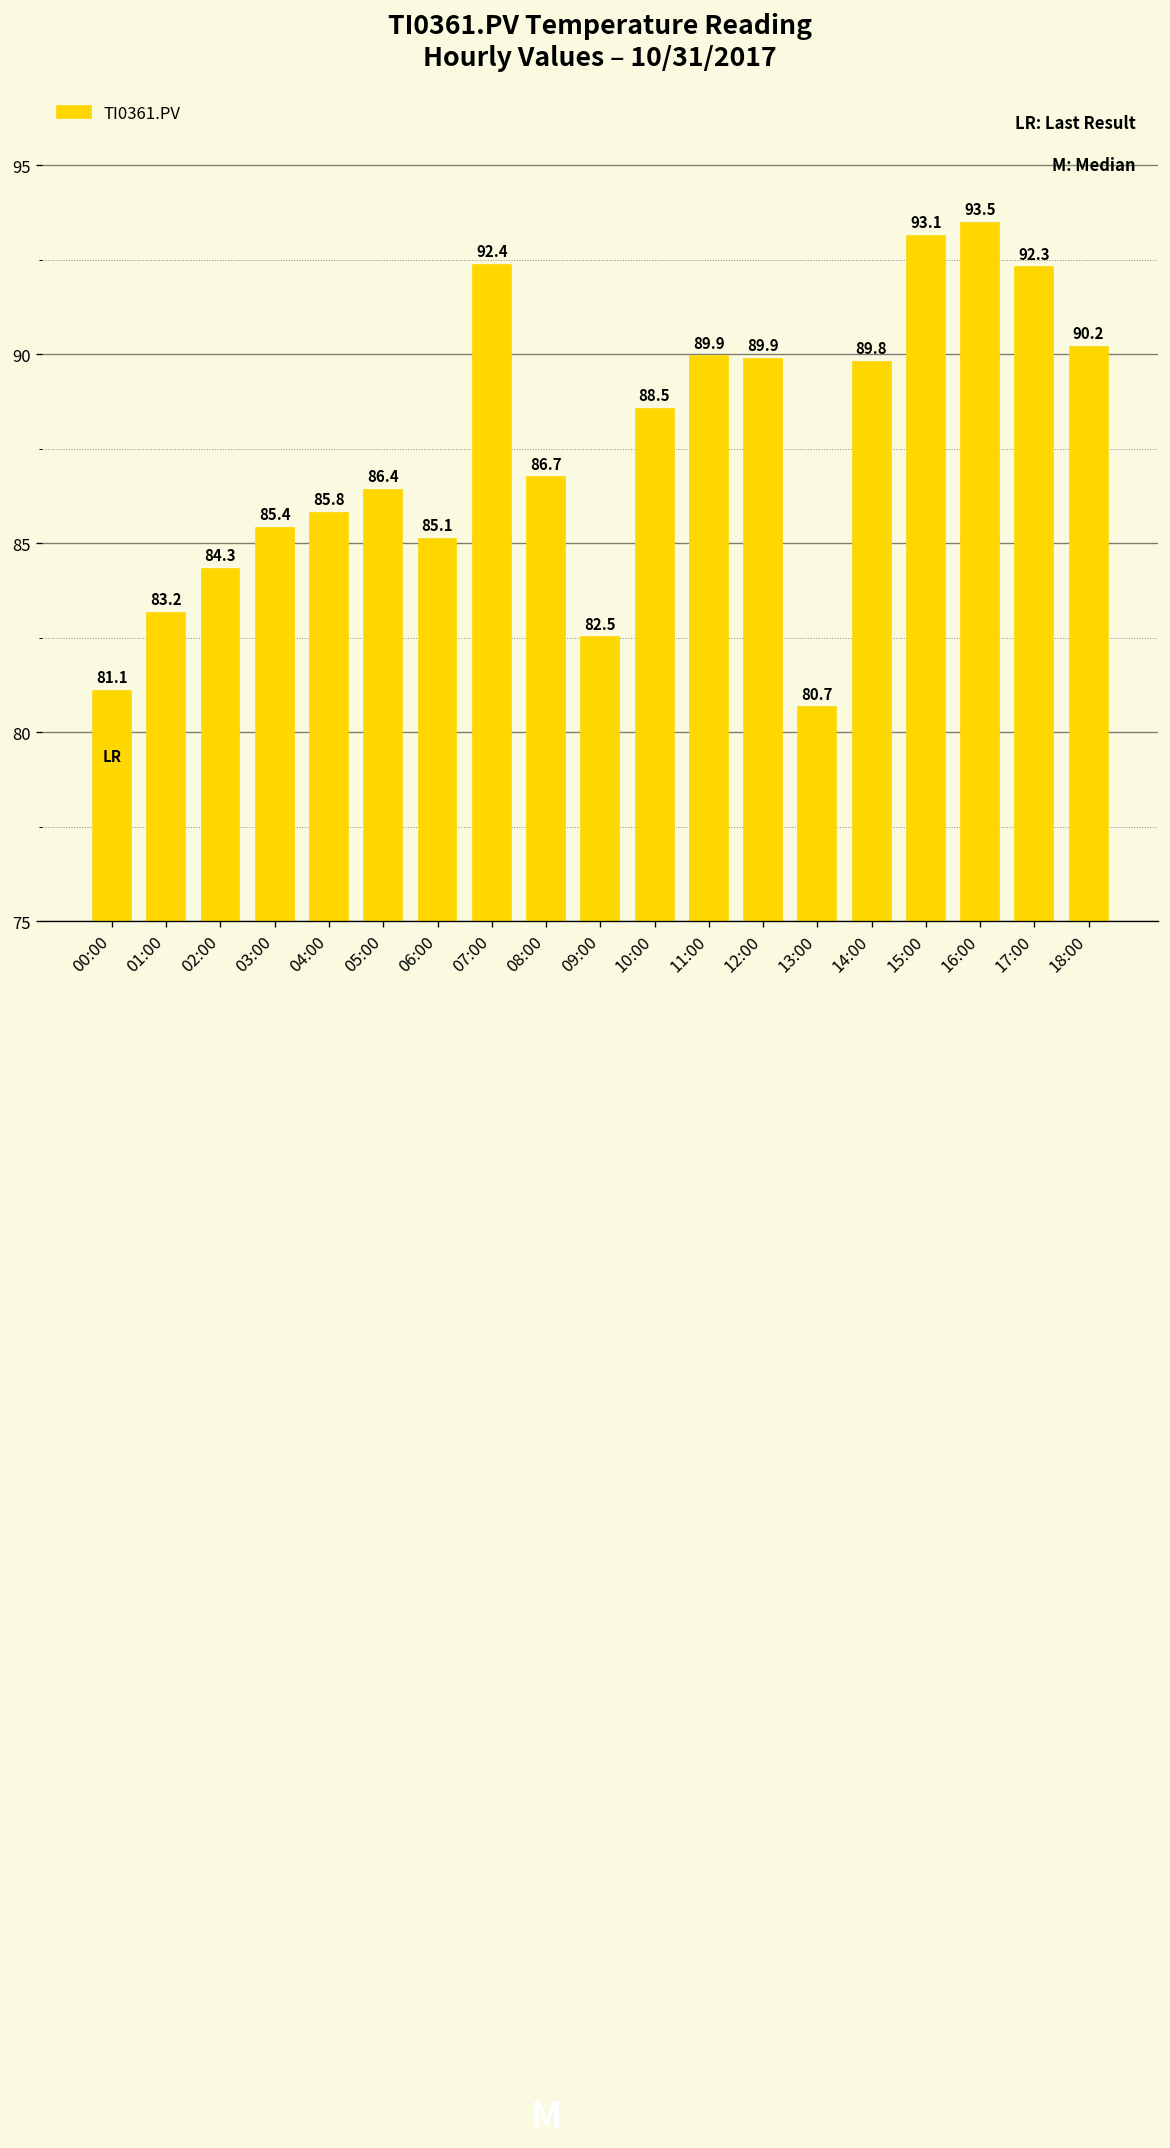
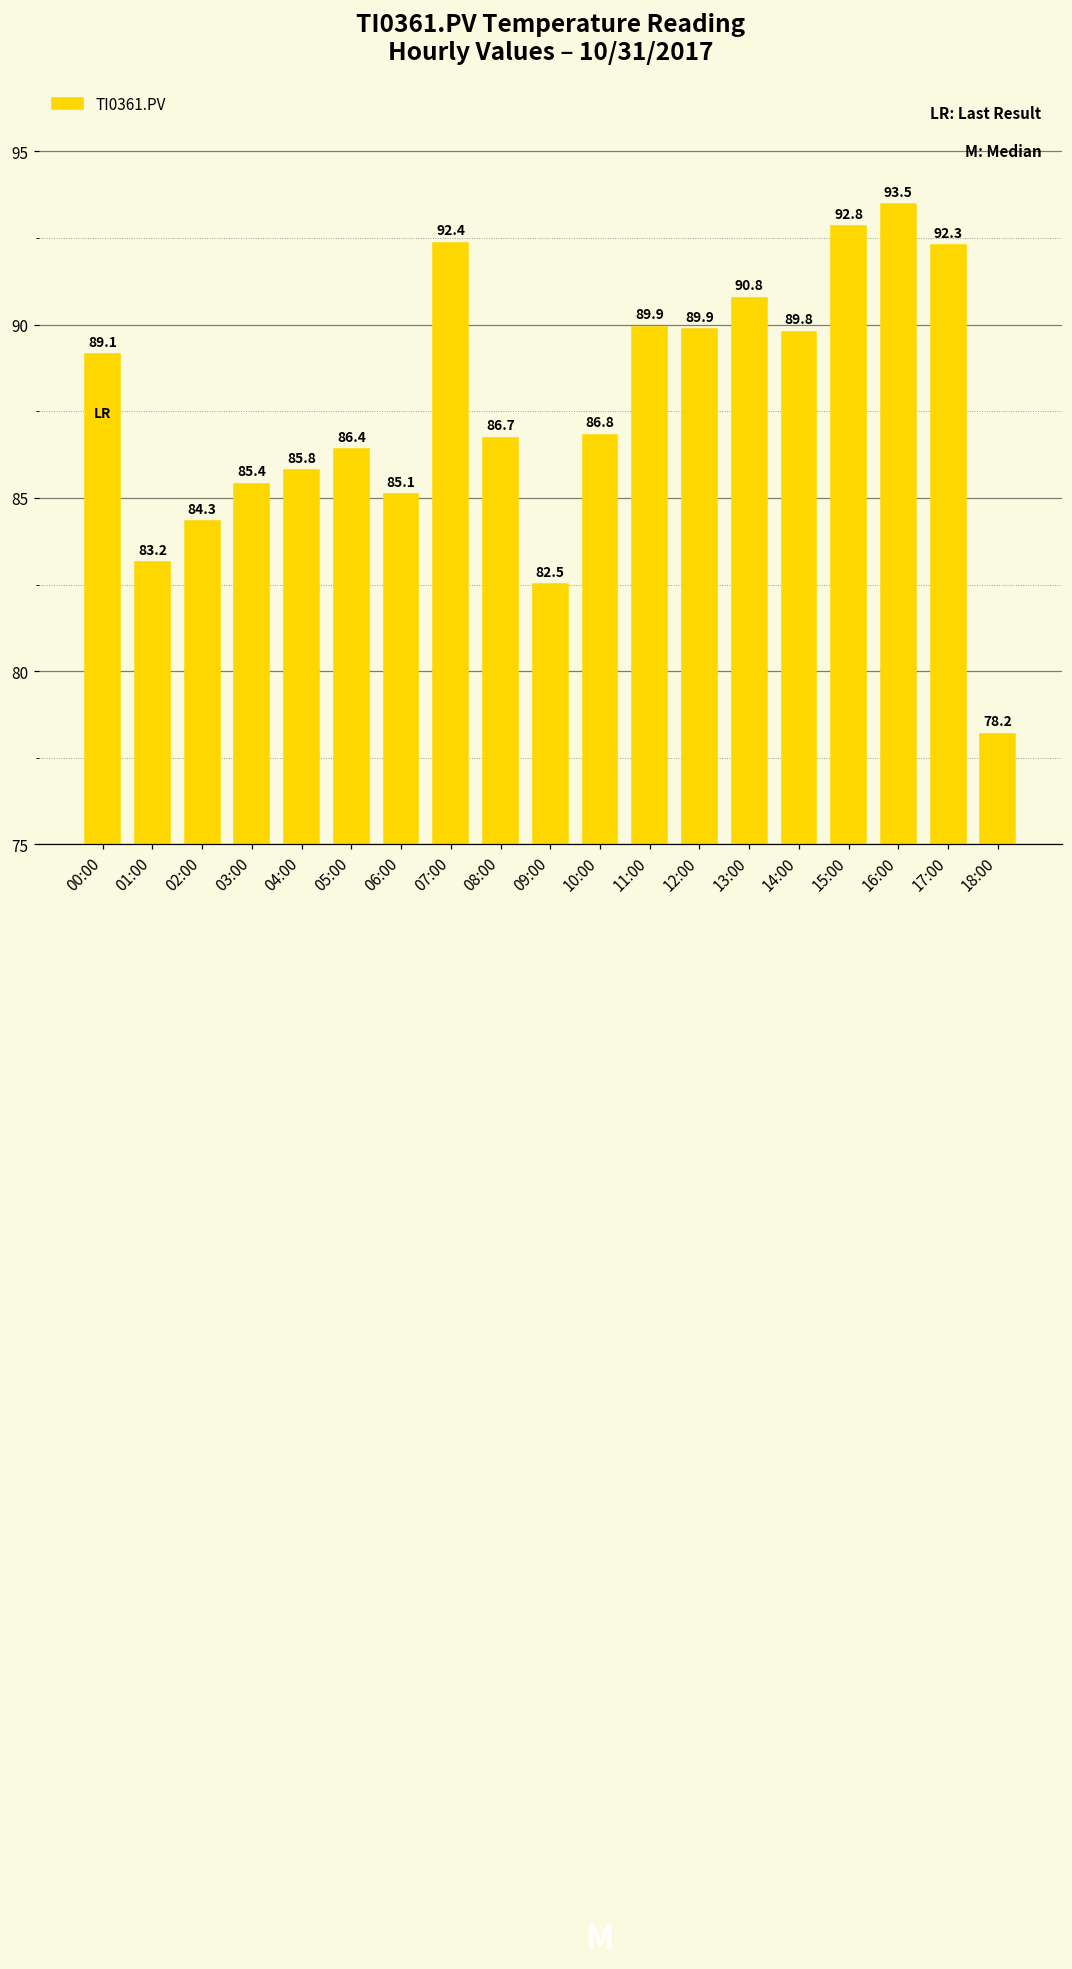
00:00: 81.1 -> 89.1
10:00: 88.5 -> 86.8
13:00: 80.7 -> 90.8
15:00: 93.1 -> 92.8
18:00: 90.2 -> 78.2
